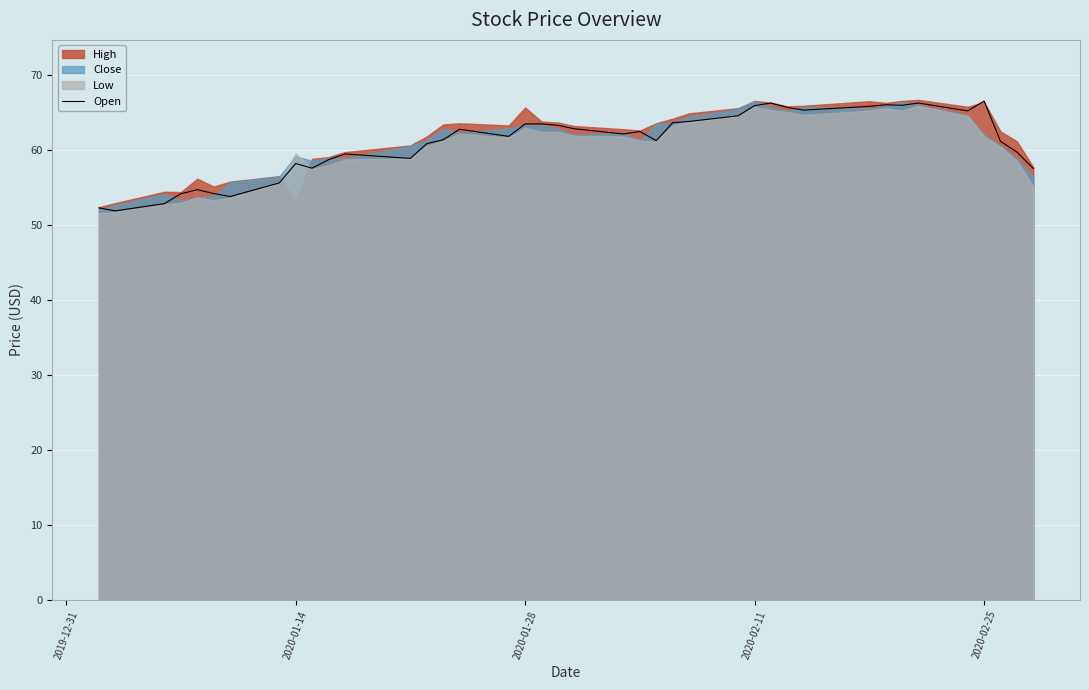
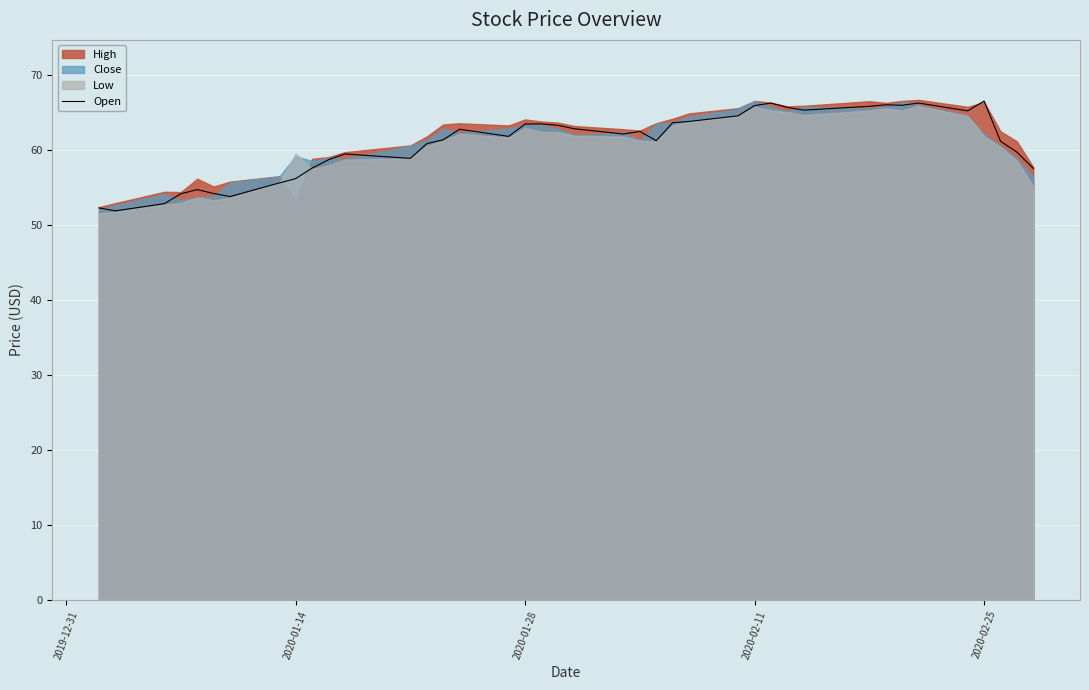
Open, 2020-01-14: 58 -> 56
High, 2020-01-28: 66 -> 64
